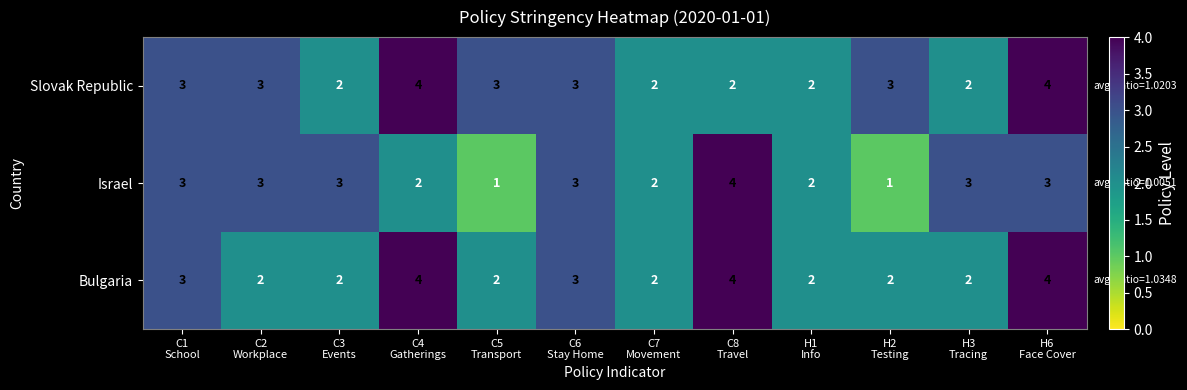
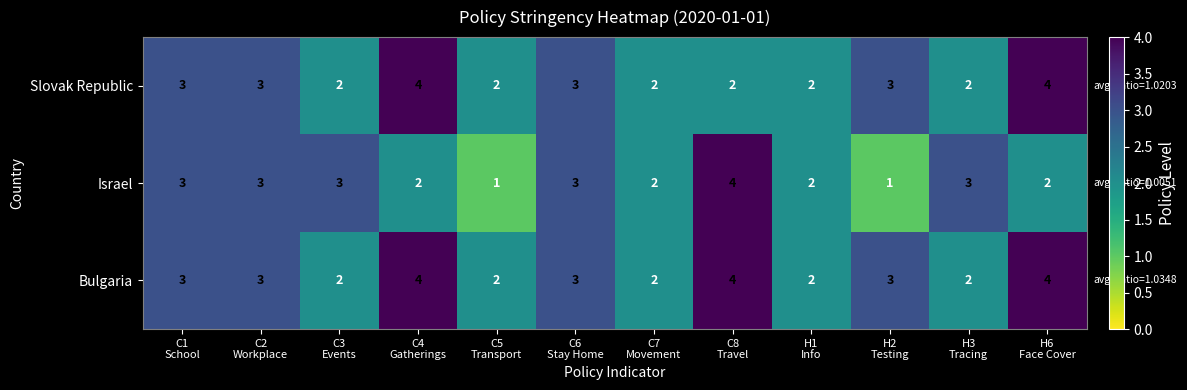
Slovak Republic, C5 Transport: 3 -> 2
Israel, H6 Face Cover: 3 -> 2
Bulgaria, C2 Workplace: 2 -> 3
Bulgaria, H2 Testing: 2 -> 3
